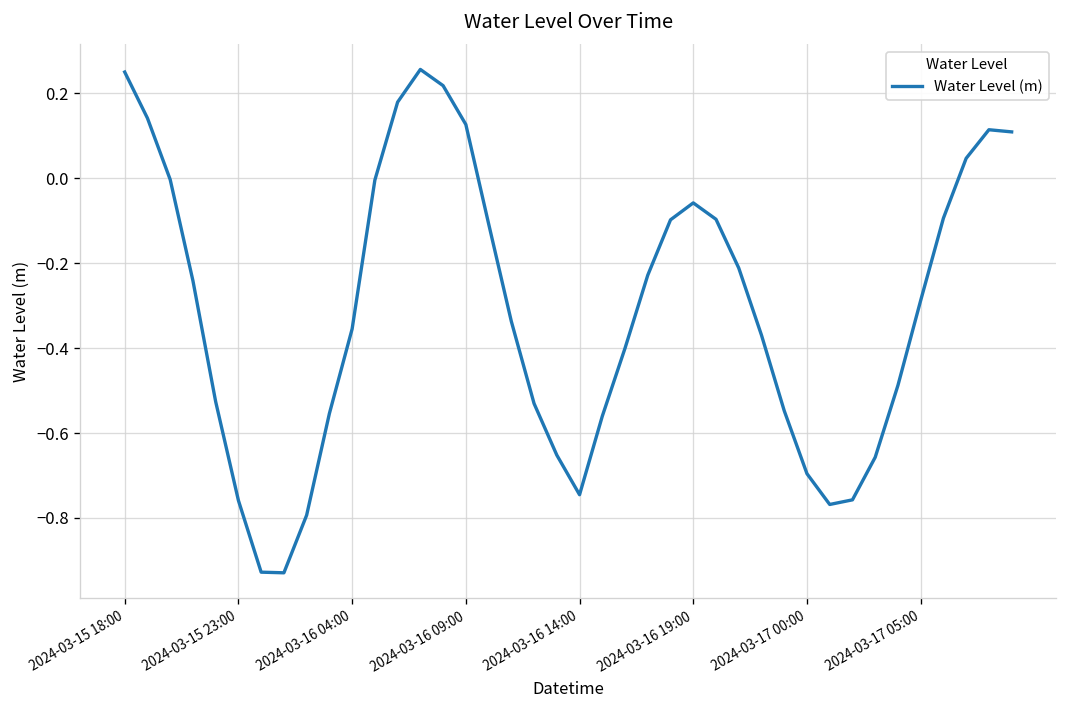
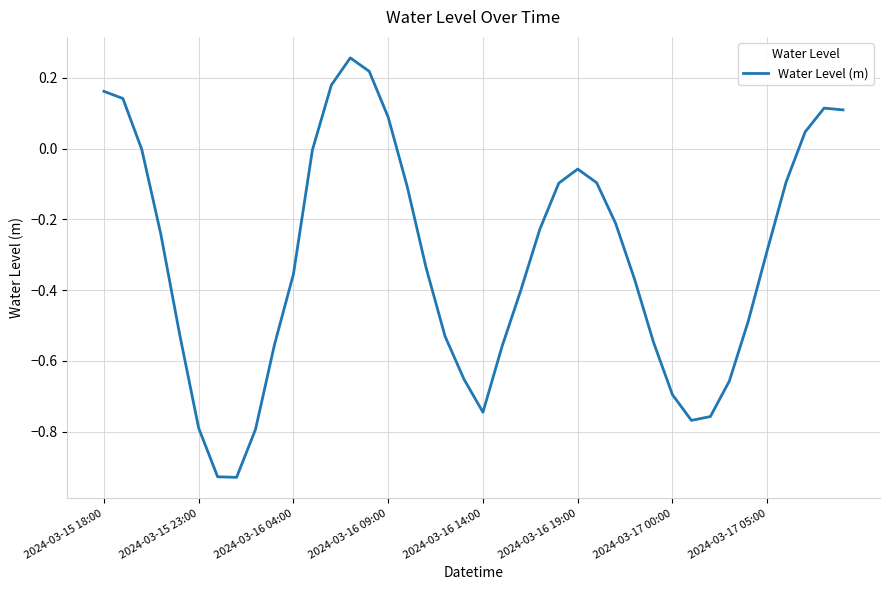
2024-03-15 18:00: 0.25 -> 0.16
2024-03-15 23:00: -0.76 -> -0.79
2024-03-16 09:00: 0.13 -> 0.09
